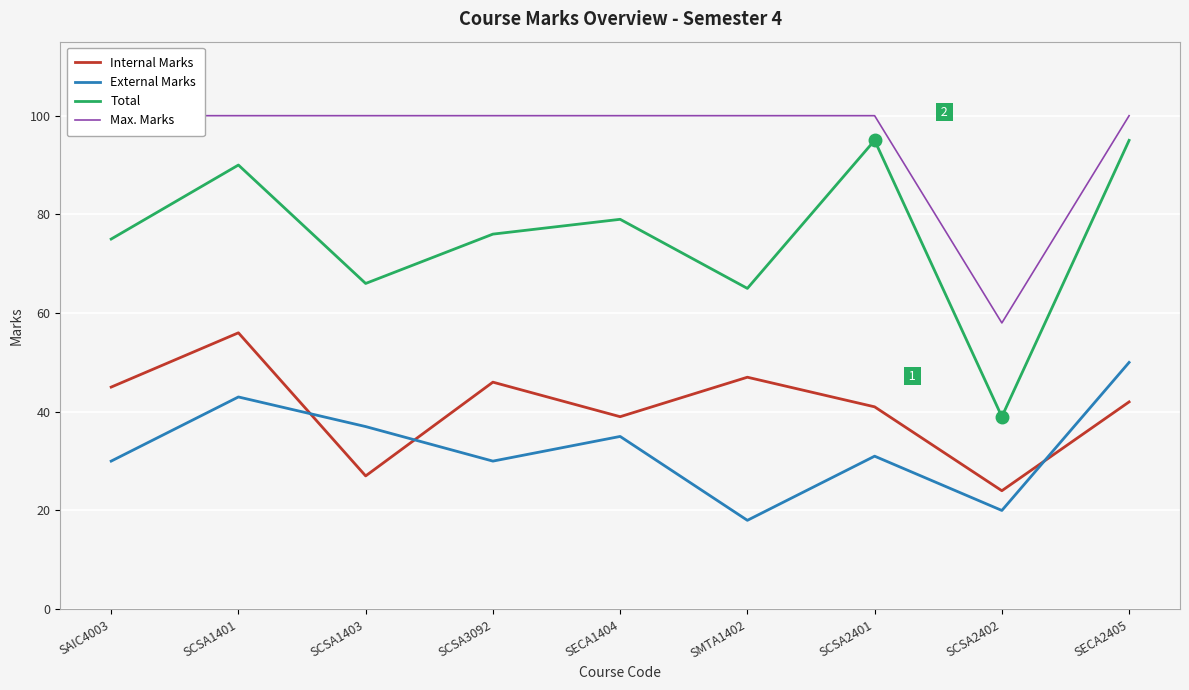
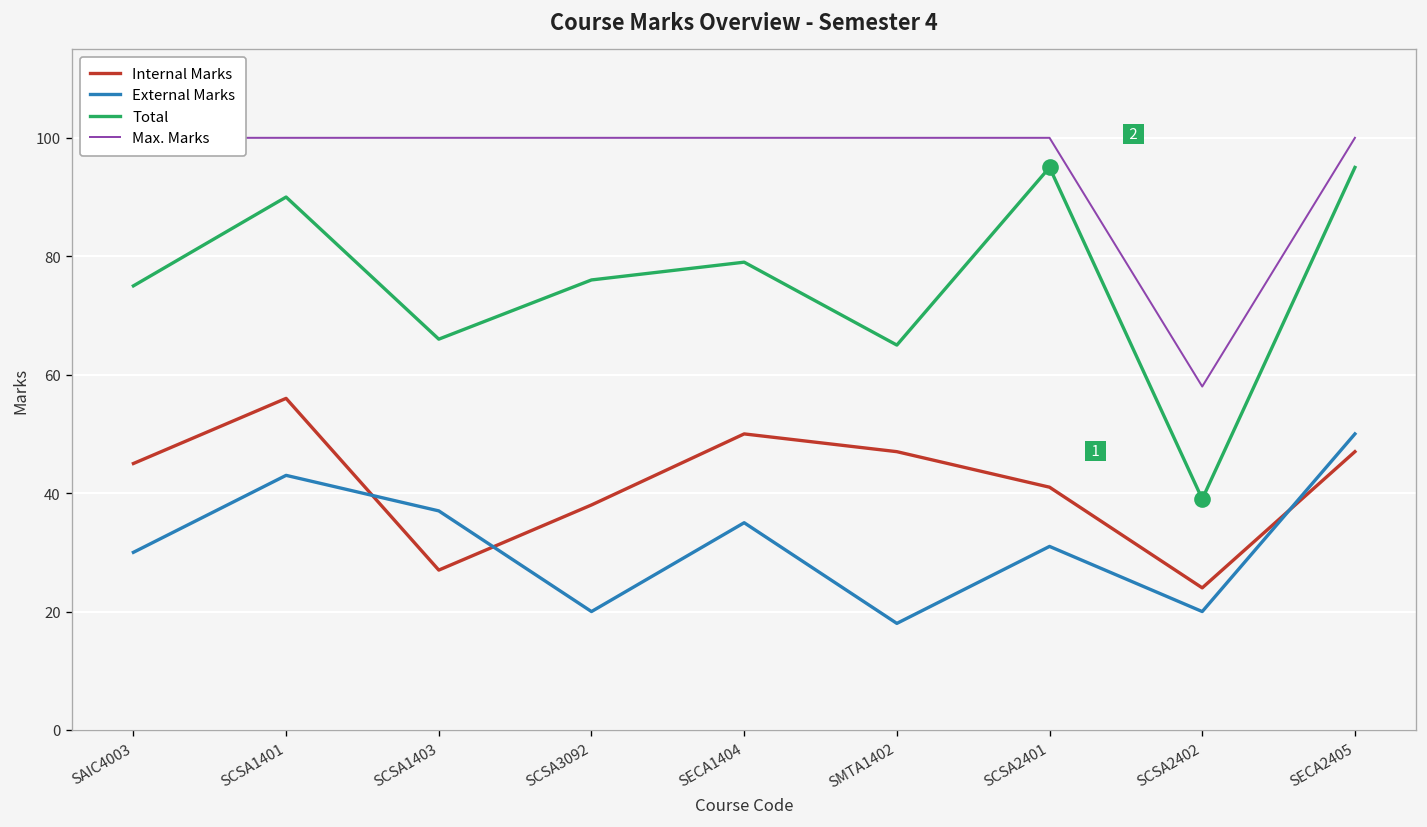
Internal Marks, SCSA3092: 46 -> 38
External Marks, SCSA3092: 30 -> 20
Internal Marks, SECA1404: 39 -> 50
Internal Marks, SECA2405: 42 -> 47
